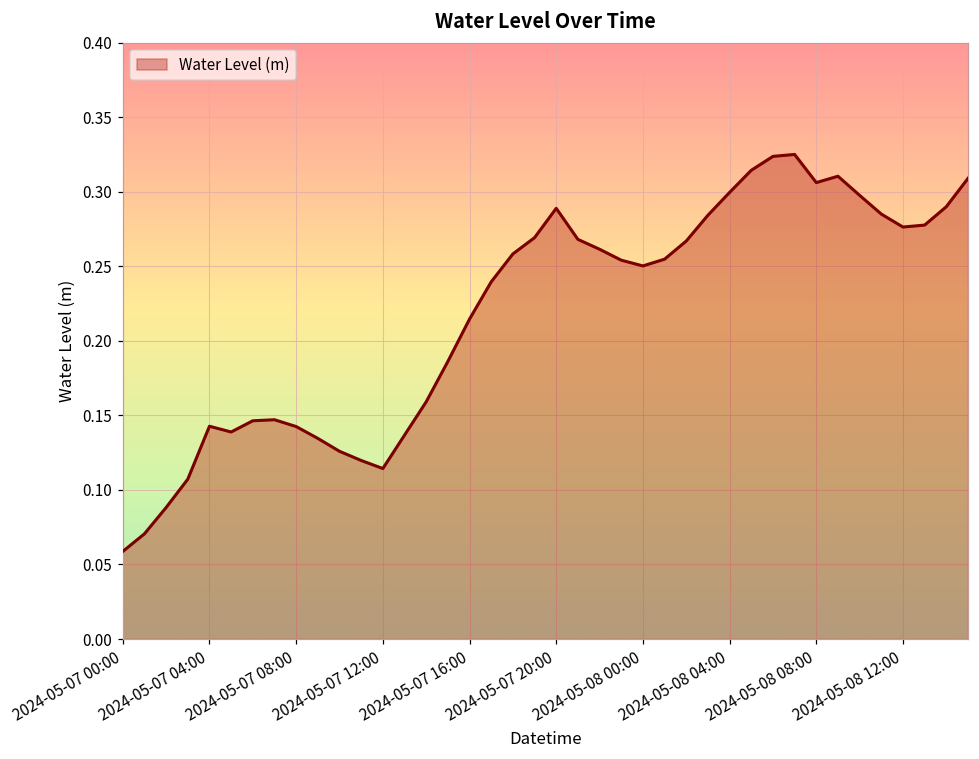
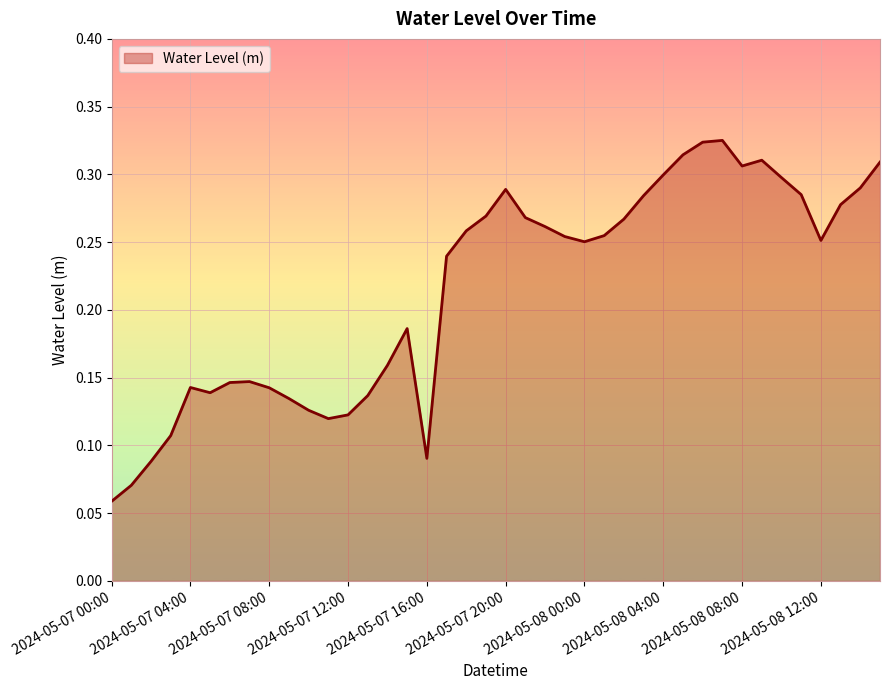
2024-05-07 12:00: 0.114 -> 0.123
2024-05-07 16:00: 0.215 -> 0.090
2024-05-08 12:00: 0.276 -> 0.251
